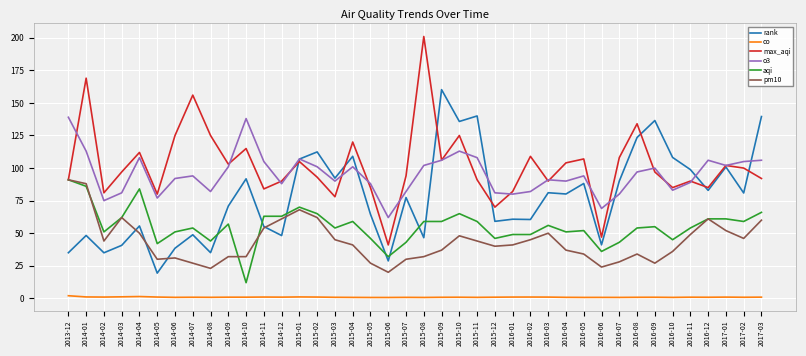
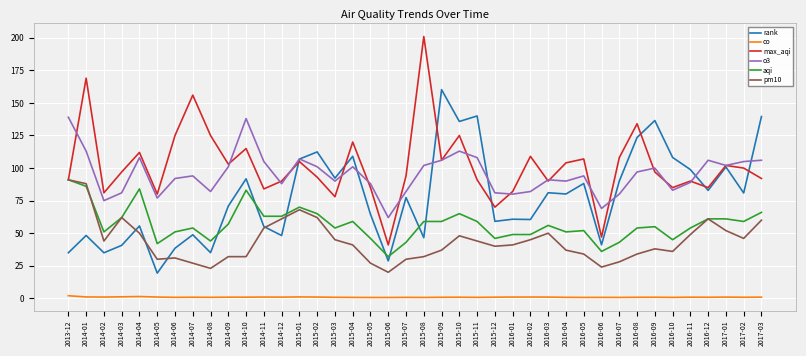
aqi, 2014-10: 12 -> 83
pm10, 2016-09: 27 -> 38
